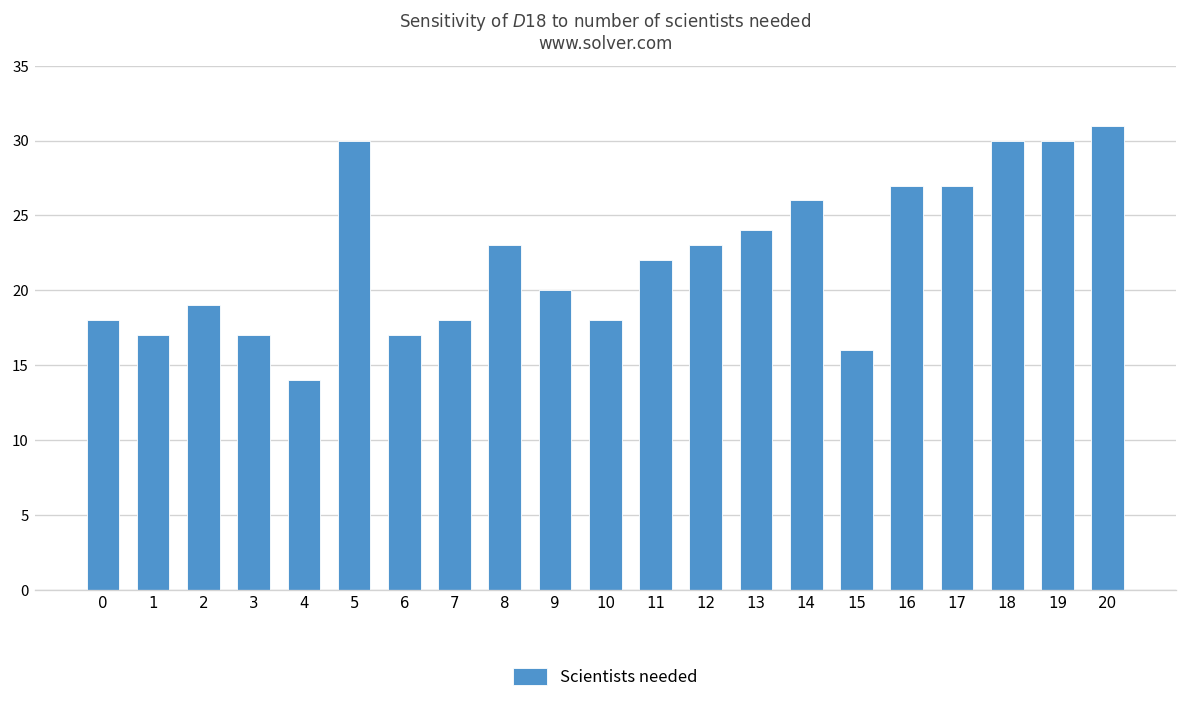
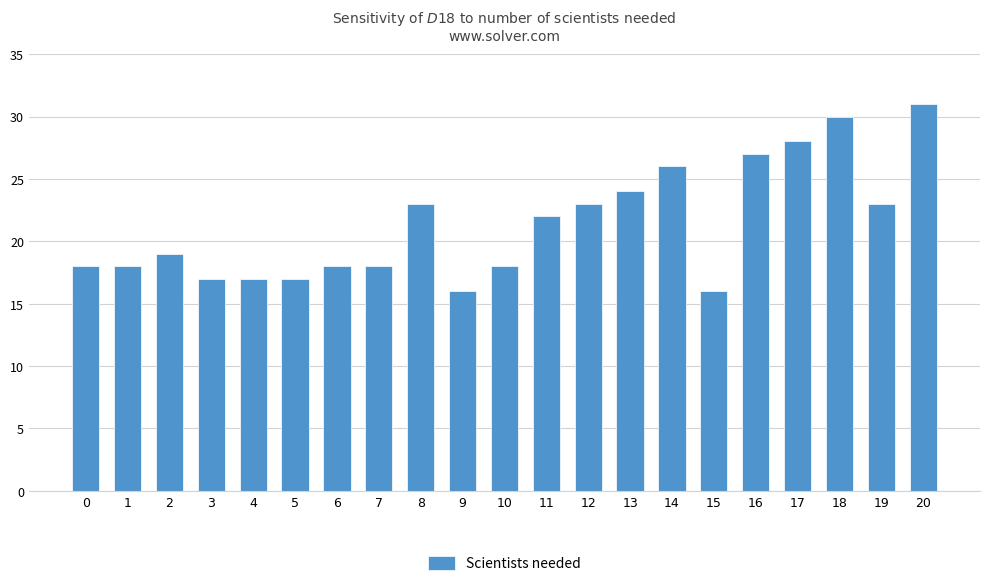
1: 17 -> 18
4: 14 -> 17
5: 30 -> 17
6: 17 -> 18
9: 20 -> 16
17: 27 -> 28
19: 30 -> 23
